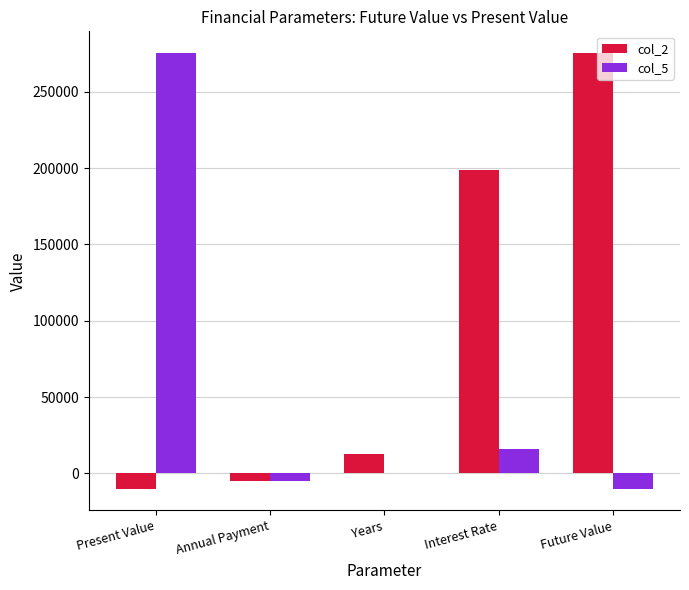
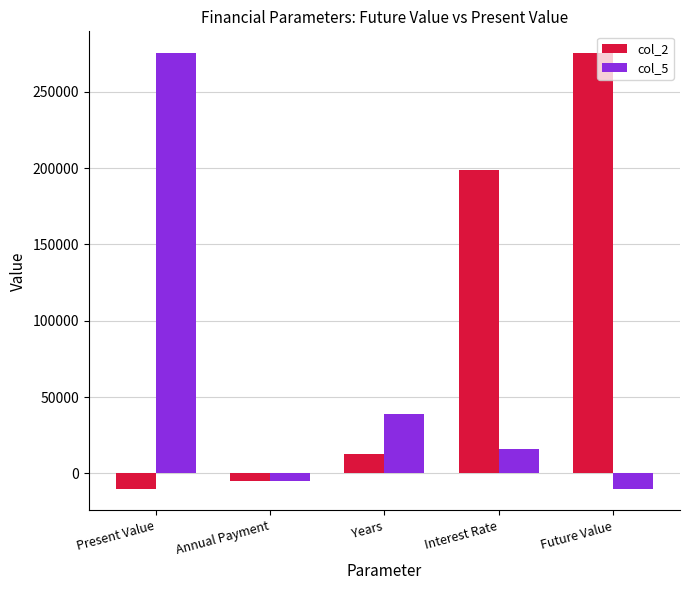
col_5, Years: 0 -> 39000
